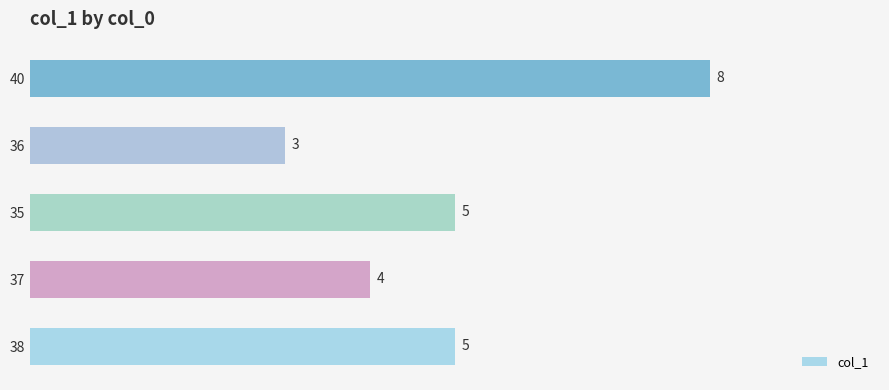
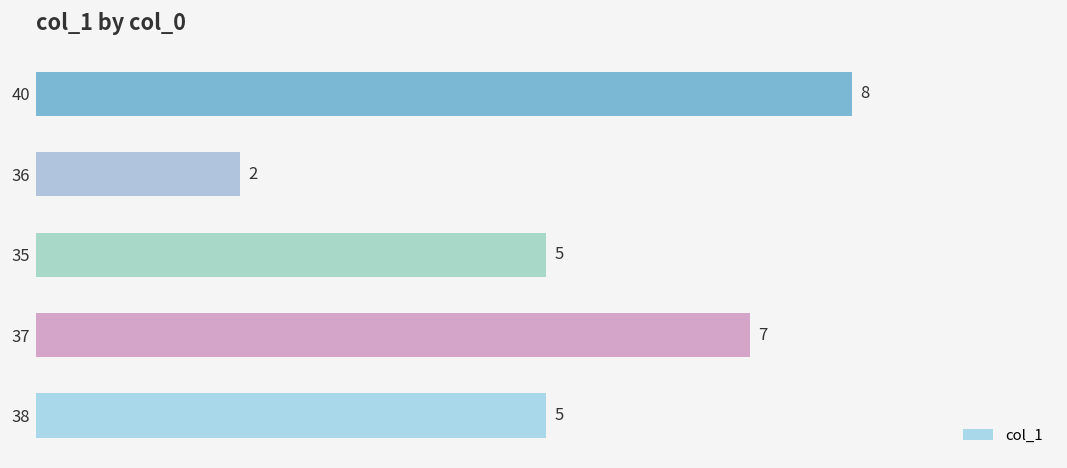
36: 3 -> 2
37: 4 -> 7
